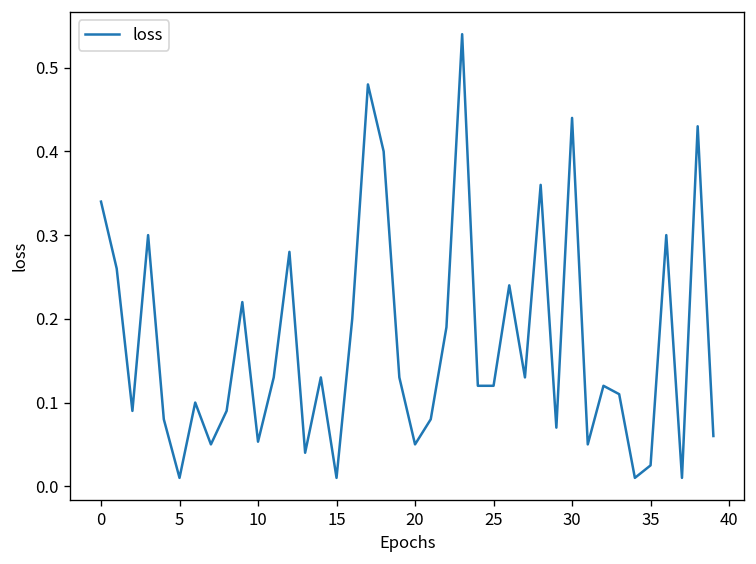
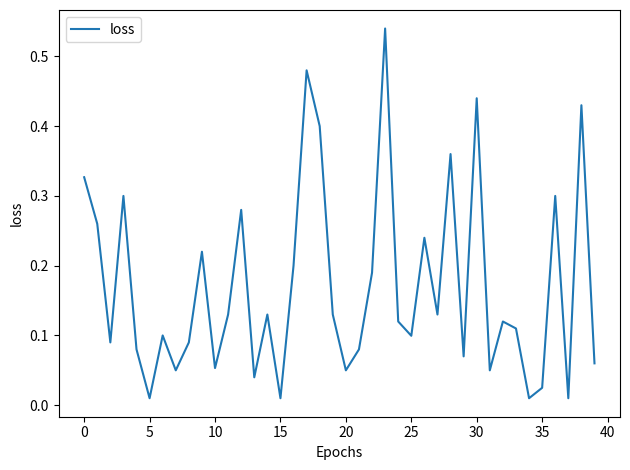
0: 0.34 -> 0.33
25: 0.12 -> 0.10
